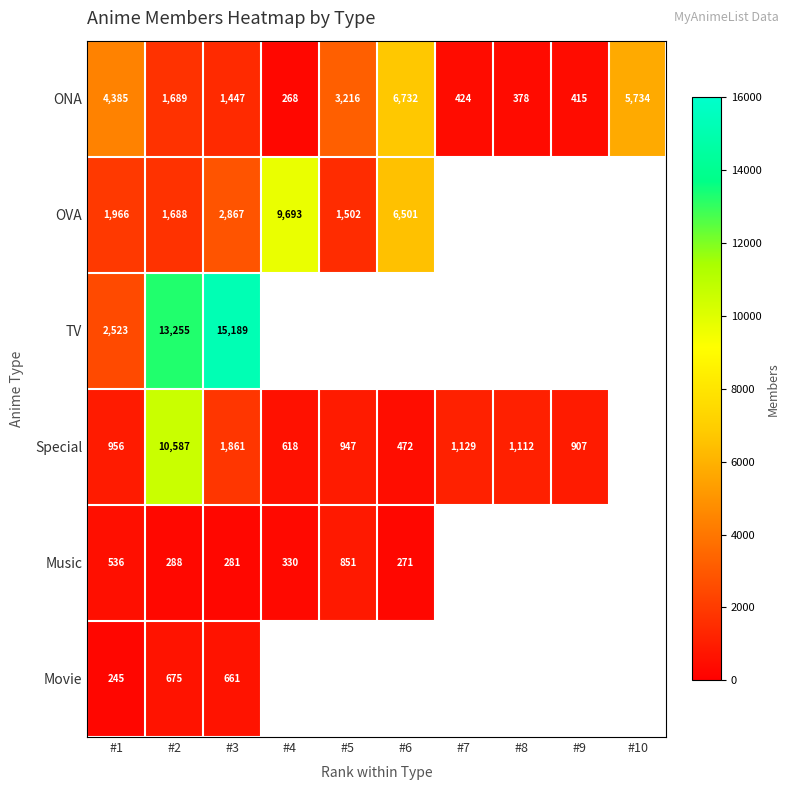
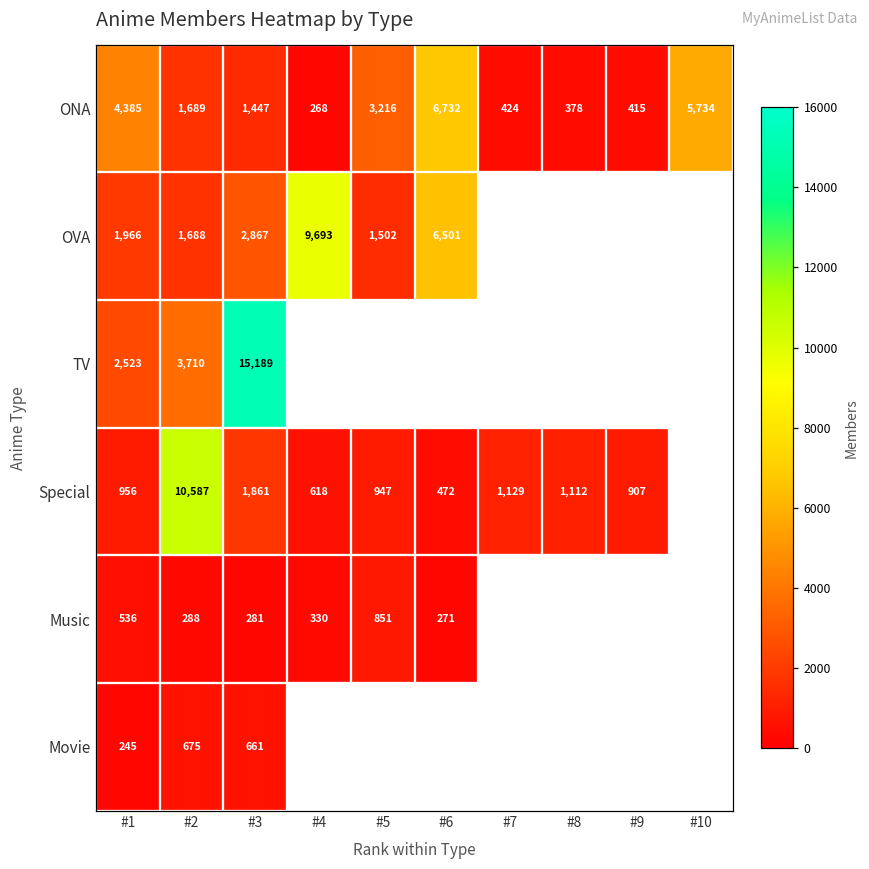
TV, #2: 13,255 -> 3,710
